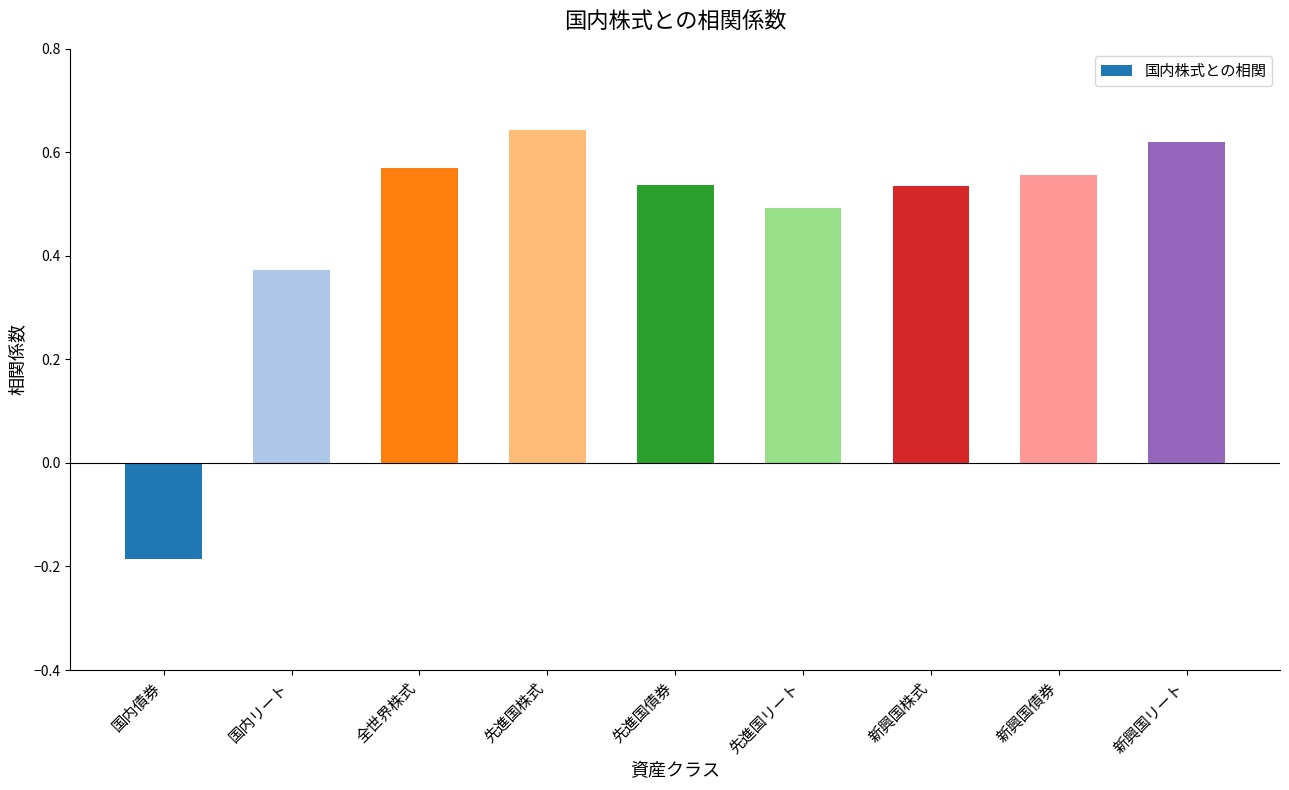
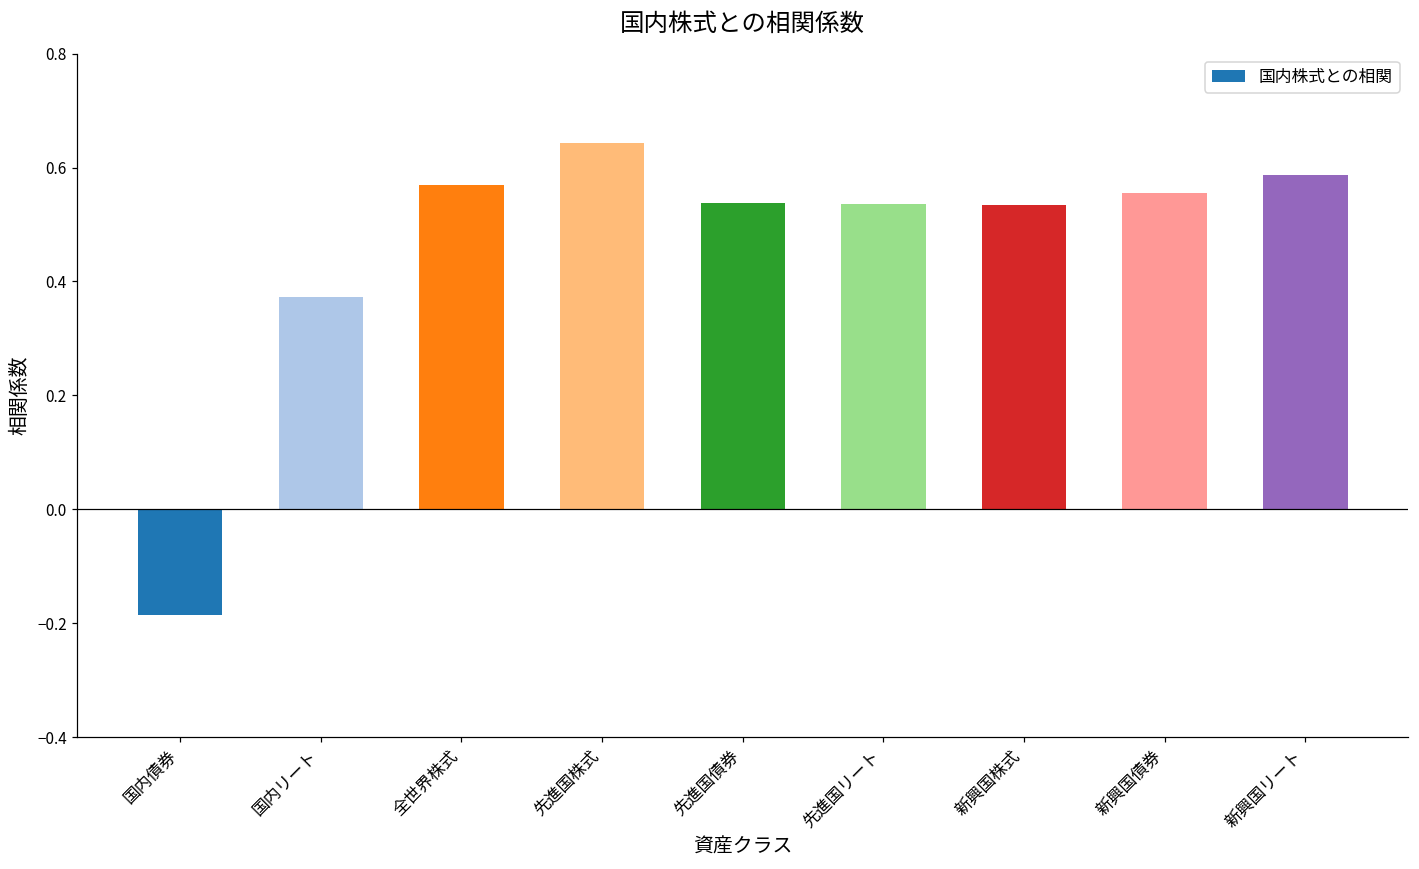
先進国リート: 0.49 -> 0.54
新興国リート: 0.62 -> 0.59
